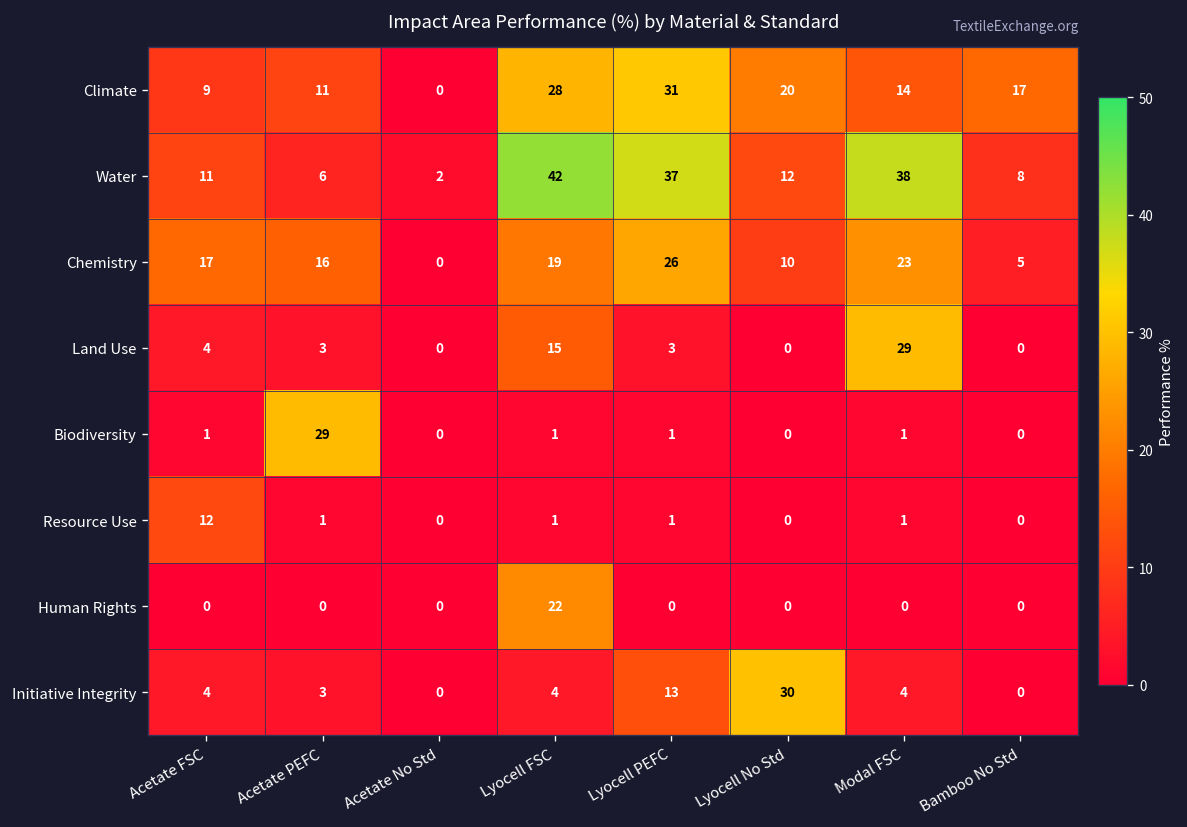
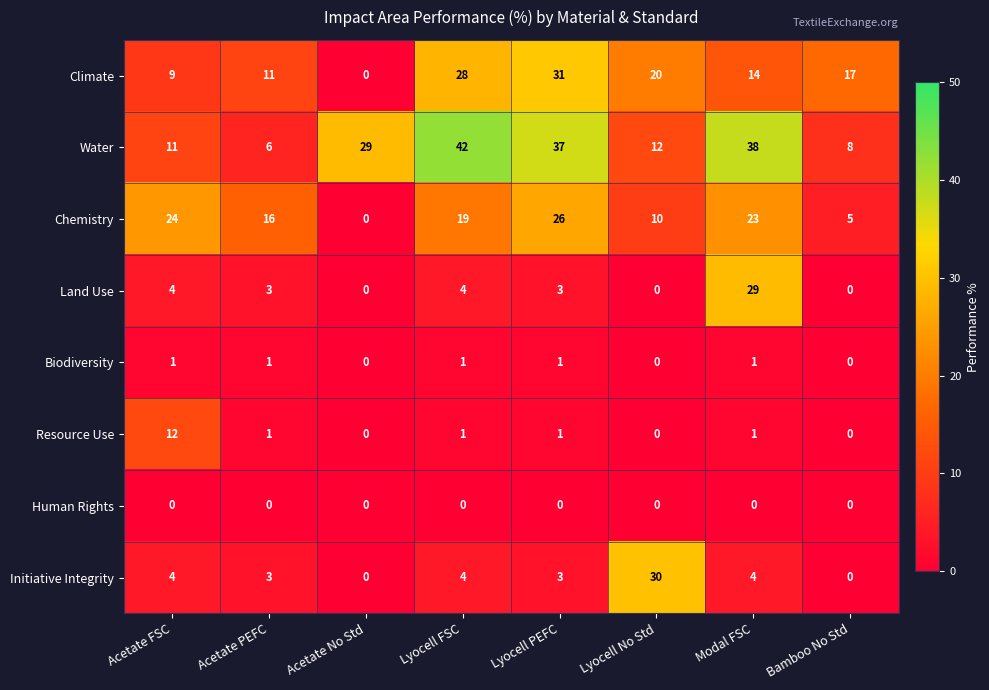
Water, Acetate No Std: 2 -> 29
Chemistry, Acetate FSC: 17 -> 24
Land Use, Lyocell FSC: 15 -> 4
Biodiversity, Acetate PEFC: 29 -> 1
Human Rights, Lyocell FSC: 22 -> 0
Initiative Integrity, Lyocell PEFC: 13 -> 3
